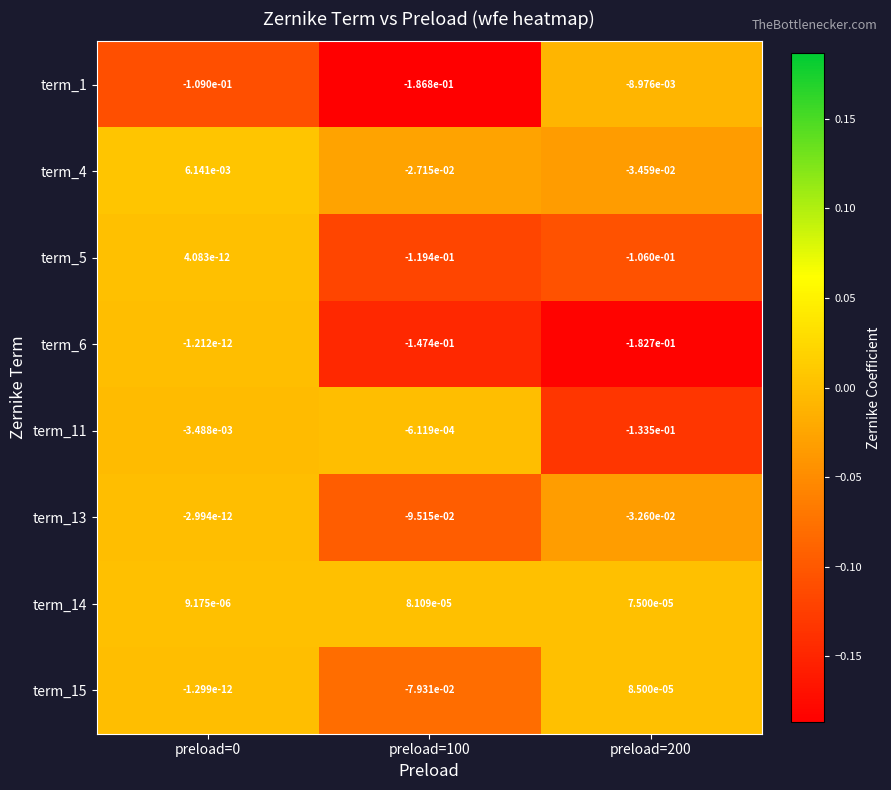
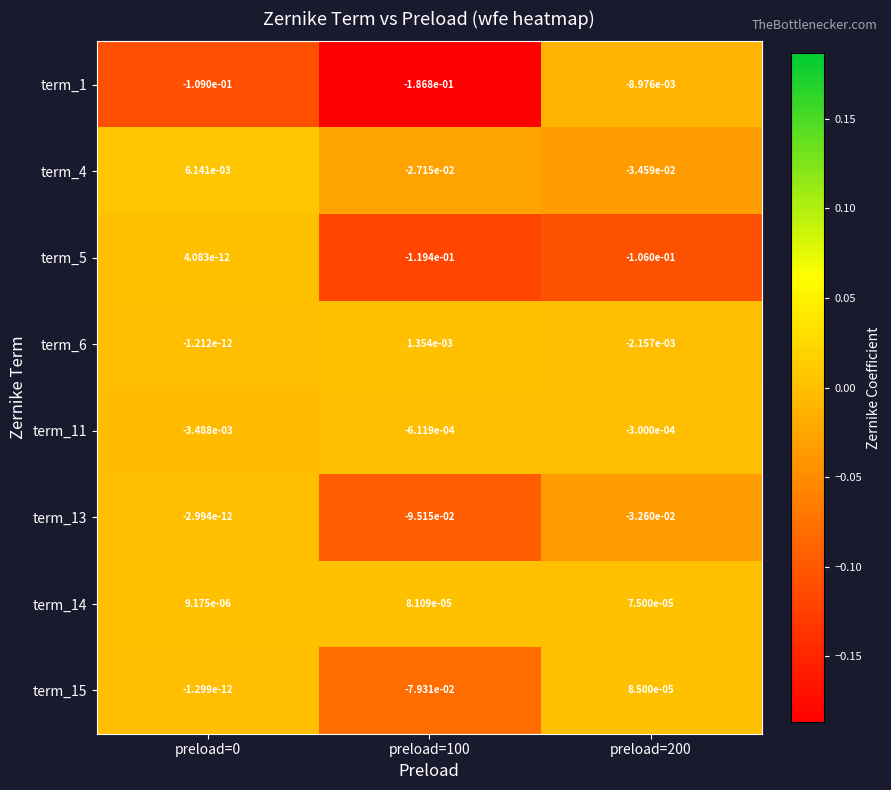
term_6, preload=100: -1.474e-01 -> 1.354e-03
term_6, preload=200: -1.827e-01 -> -2.157e-03
term_11, preload=200: -1.335e-01 -> -3.000e-04
